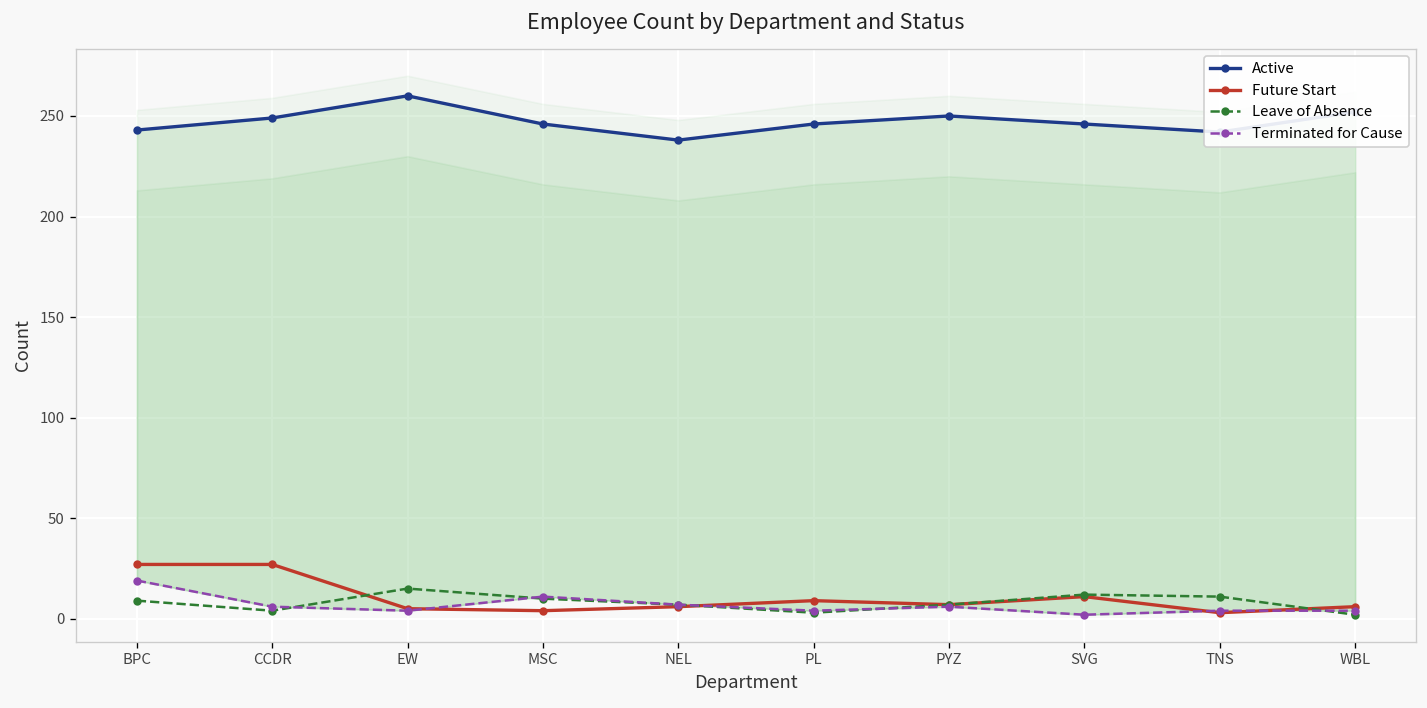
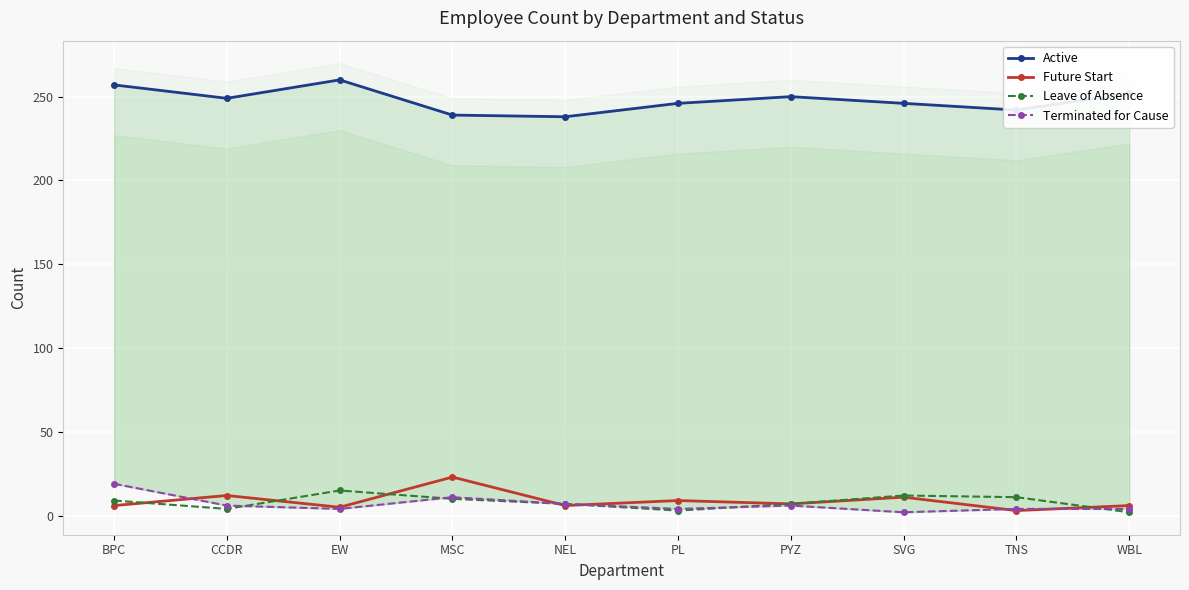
Active, BPC: 243 -> 257
Future Start, BPC: 27 -> 6
Future Start, CCDR: 27 -> 12
Active, MSC: 246 -> 239
Future Start, MSC: 4 -> 23
